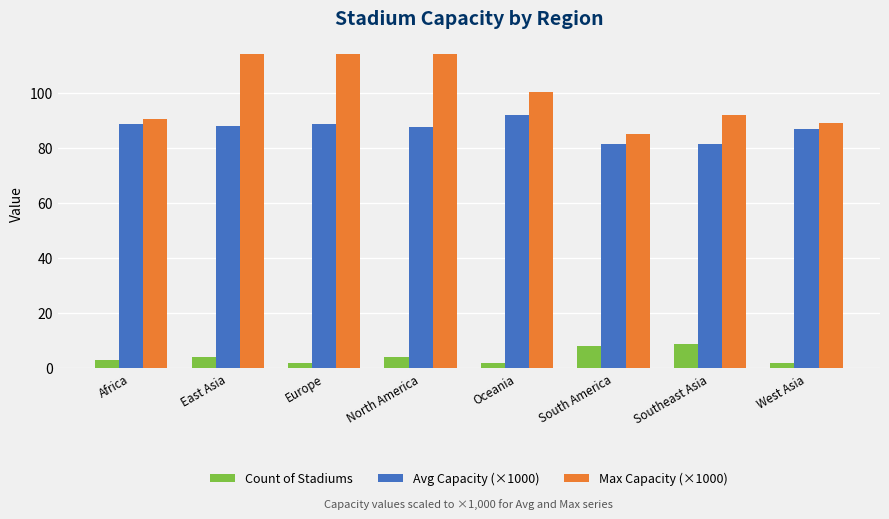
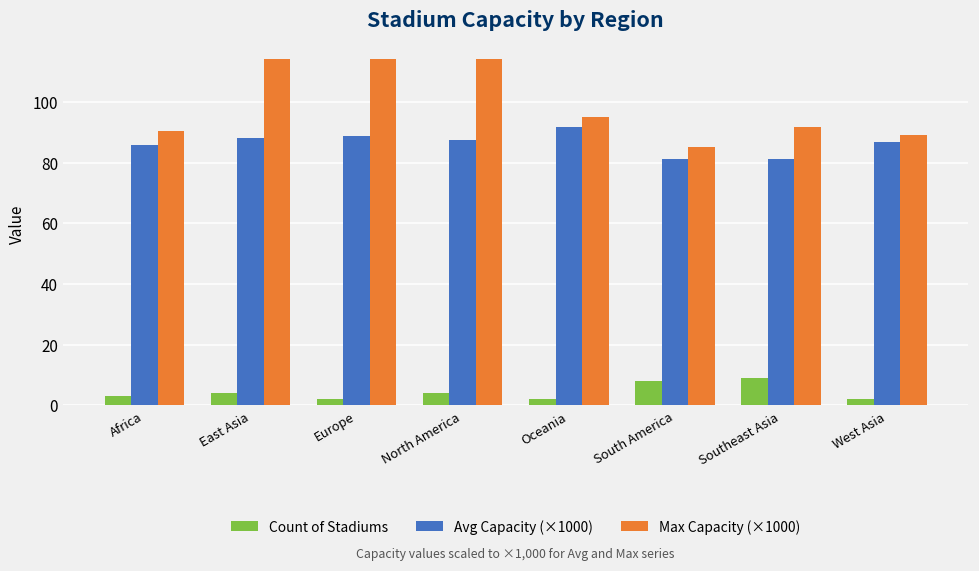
Avg Capacity (×1000), Africa: 89 -> 86
Max Capacity (×1000), Oceania: 100 -> 95
